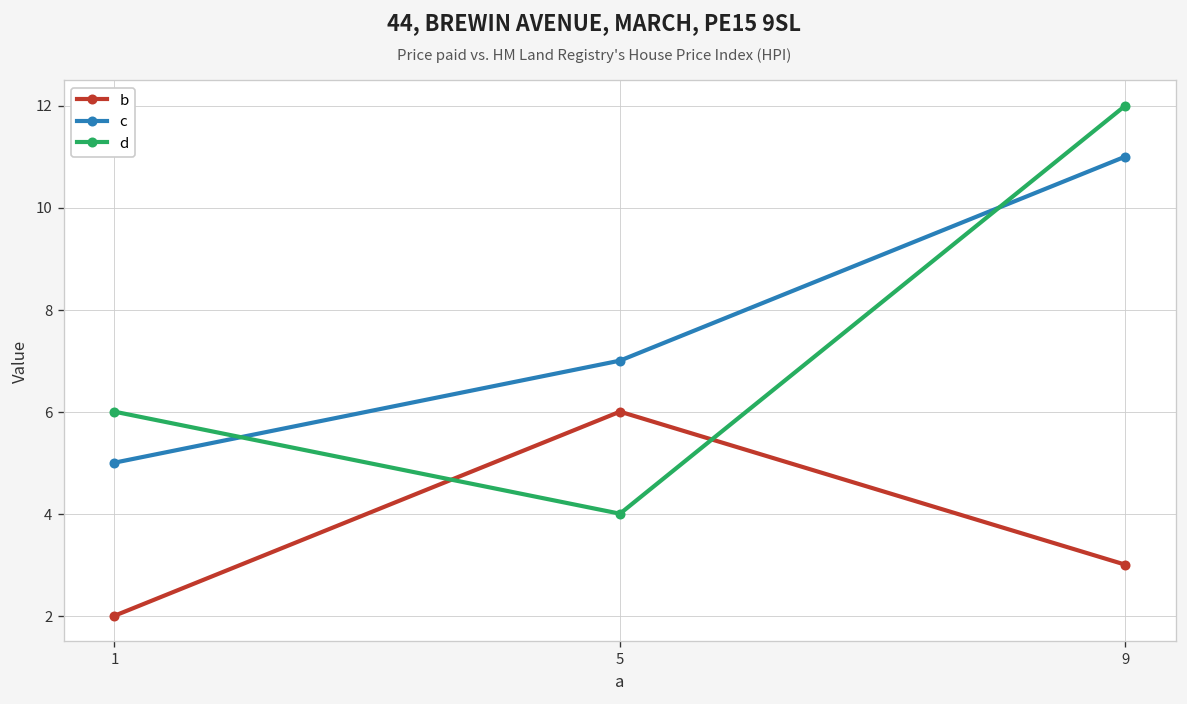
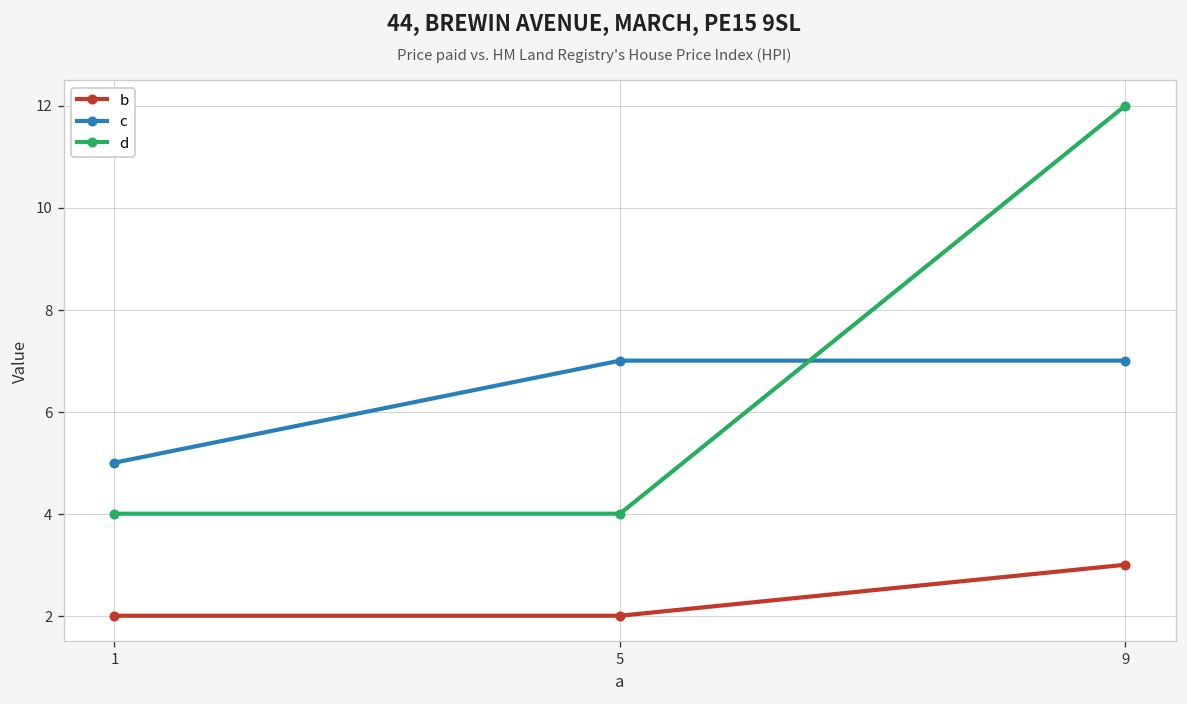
d, 1: 6 -> 4
b, 5: 6 -> 2
c, 9: 11 -> 7
